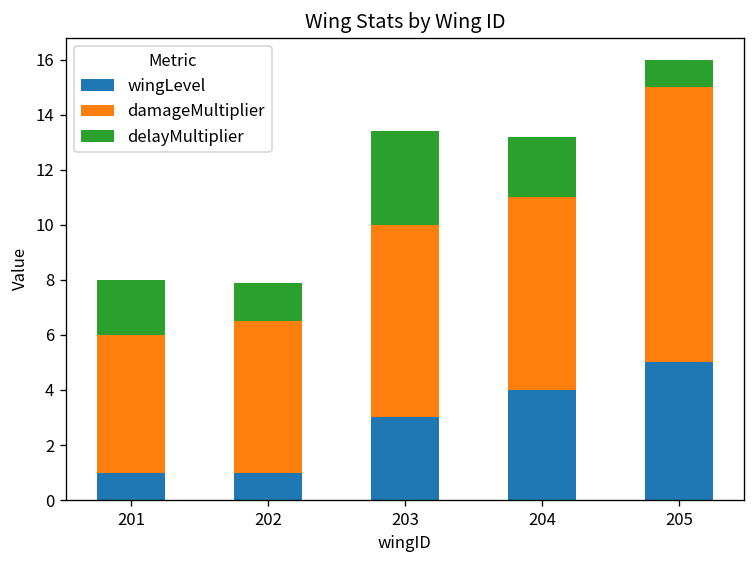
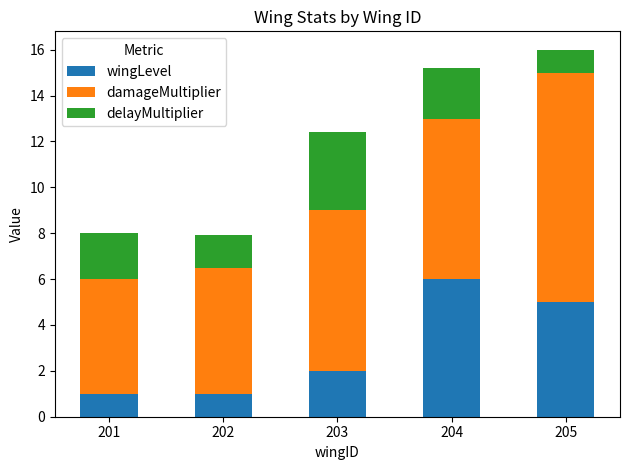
wingLevel, 203: 3 -> 2
wingLevel, 204: 4 -> 6
